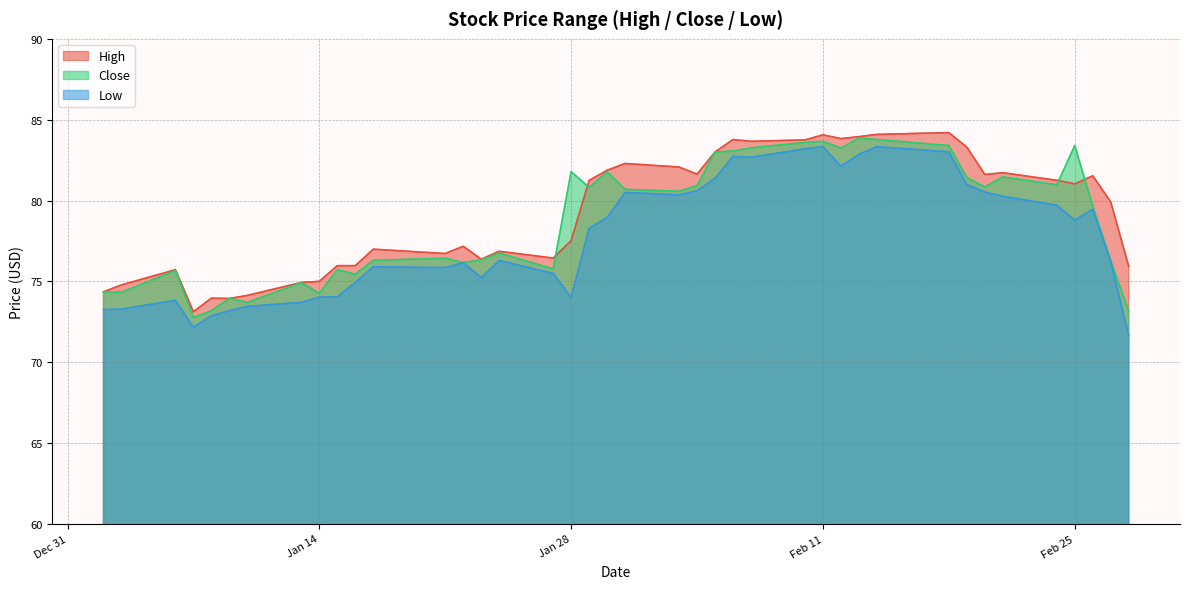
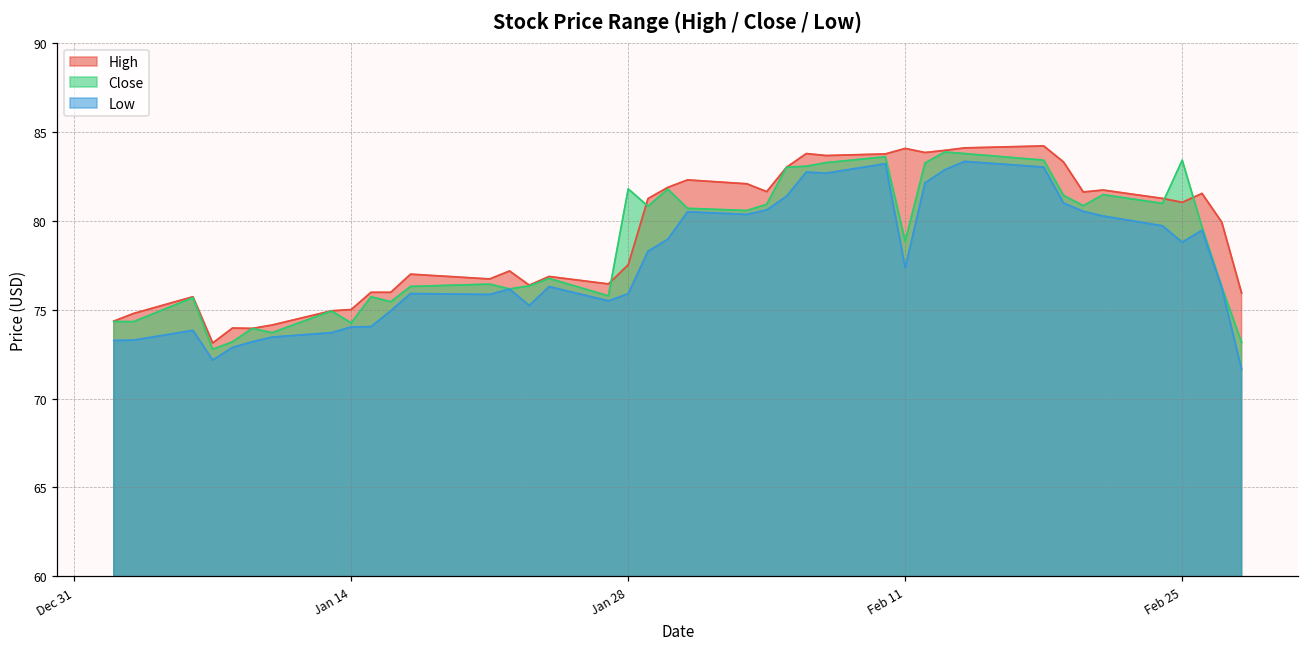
Low, Jan 28: 74.0 -> 75.9
Close, Feb 11: 83.7 -> 78.8
Low, Feb 11: 83.3 -> 77.3
